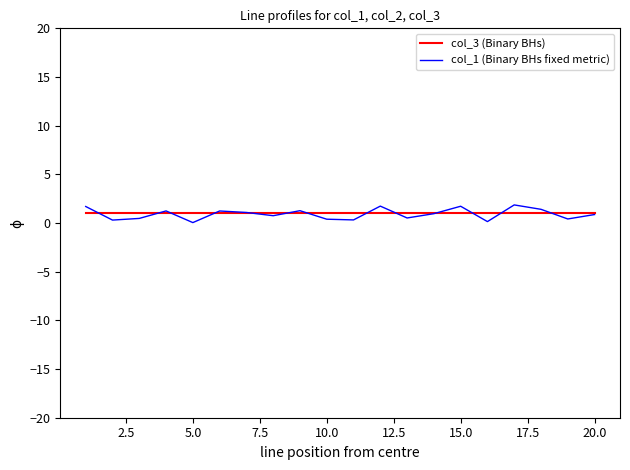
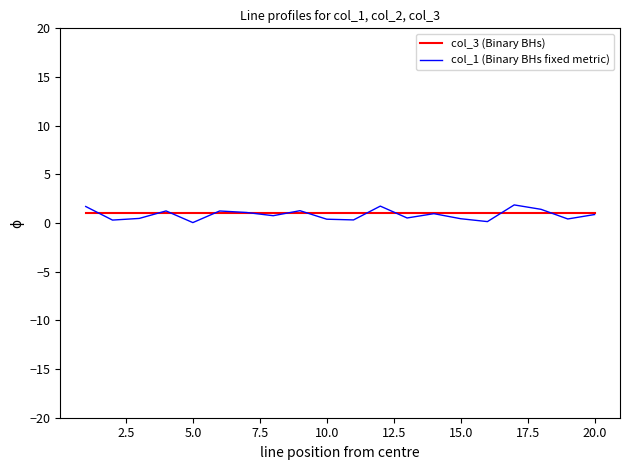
col_1 (Binary BHs fixed metric), 15.0: 2 -> 0
